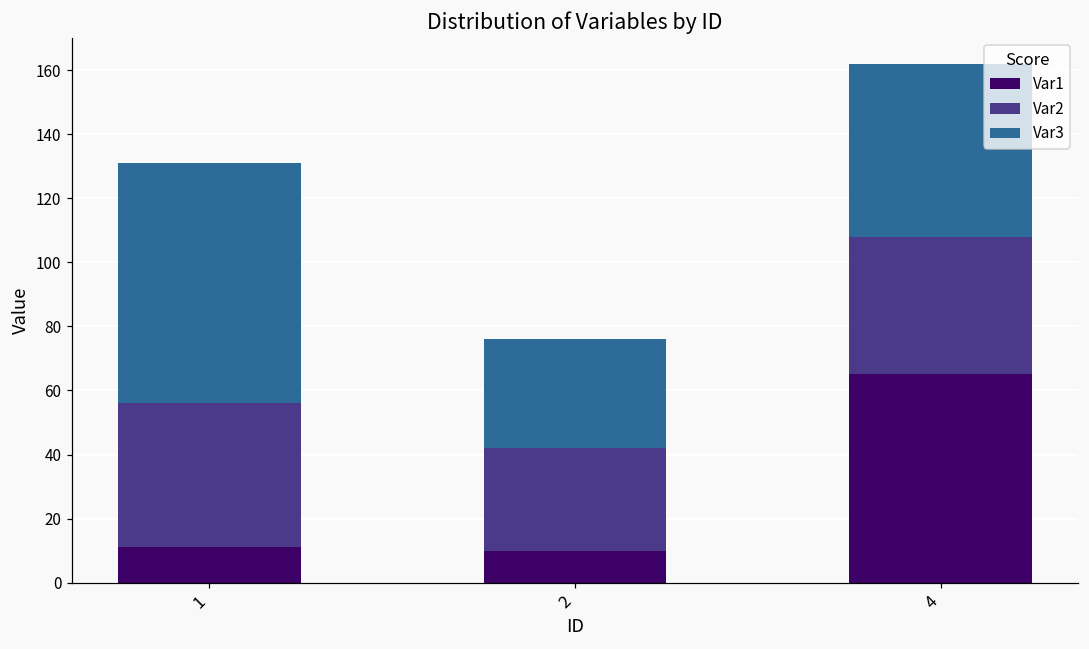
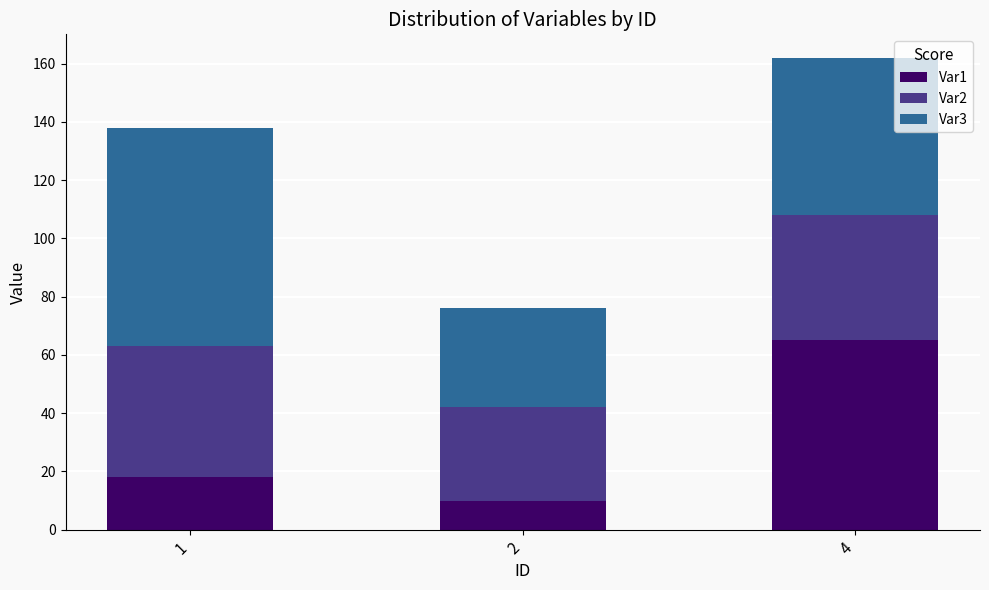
Var1, 1: 11 -> 18
